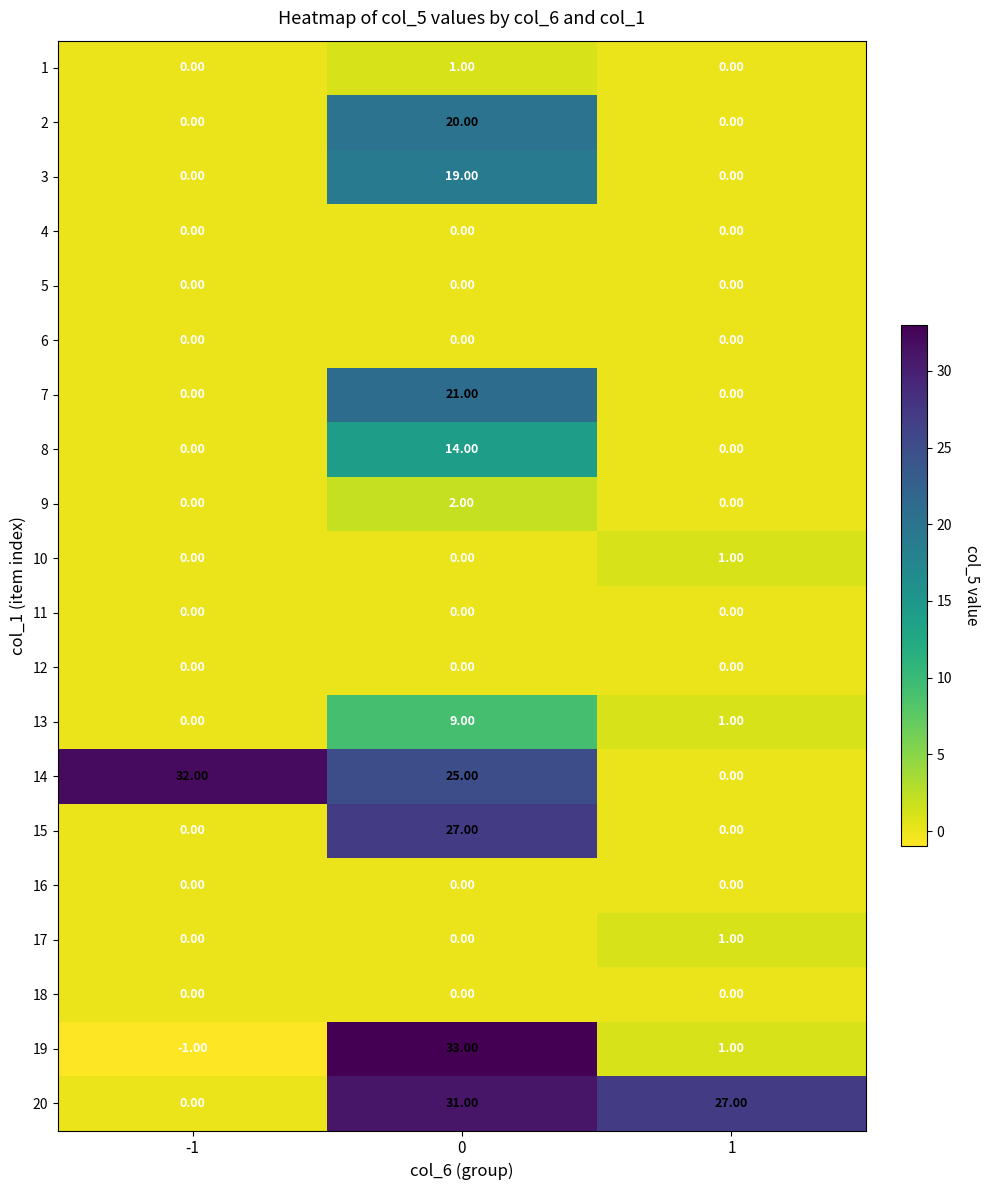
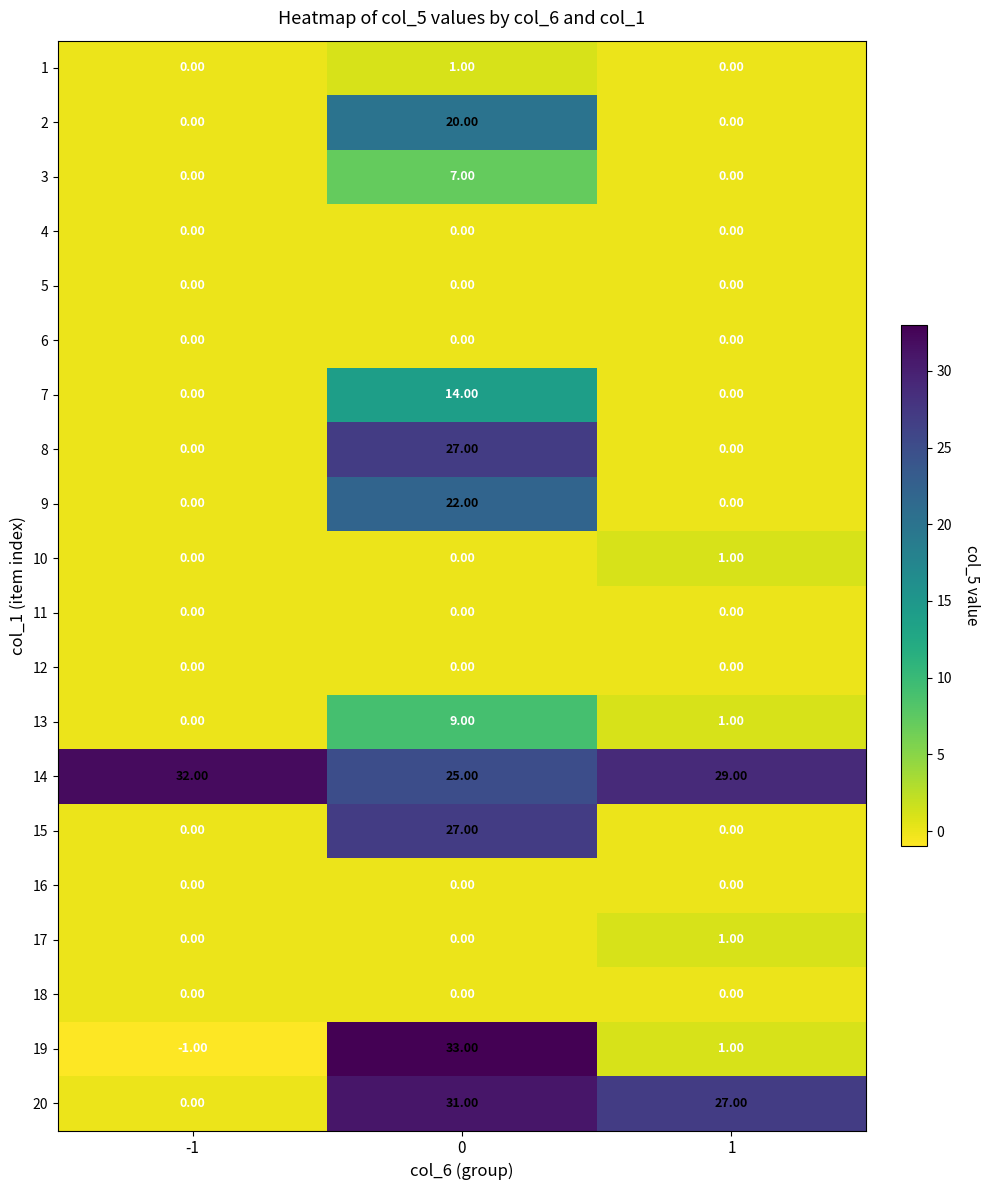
3, 0: 19.00 -> 7.00
7, 0: 21.00 -> 14.00
8, 0: 14.00 -> 27.00
9, 0: 2.00 -> 22.00
14, 1: 0.00 -> 29.00
